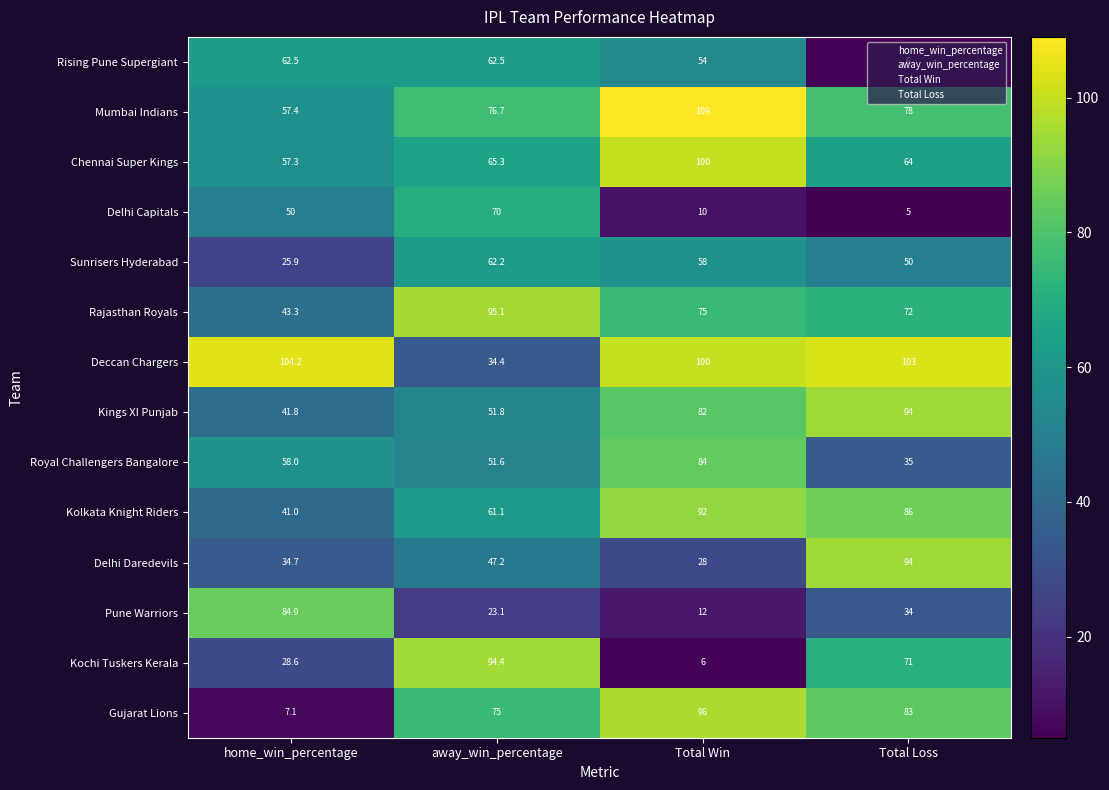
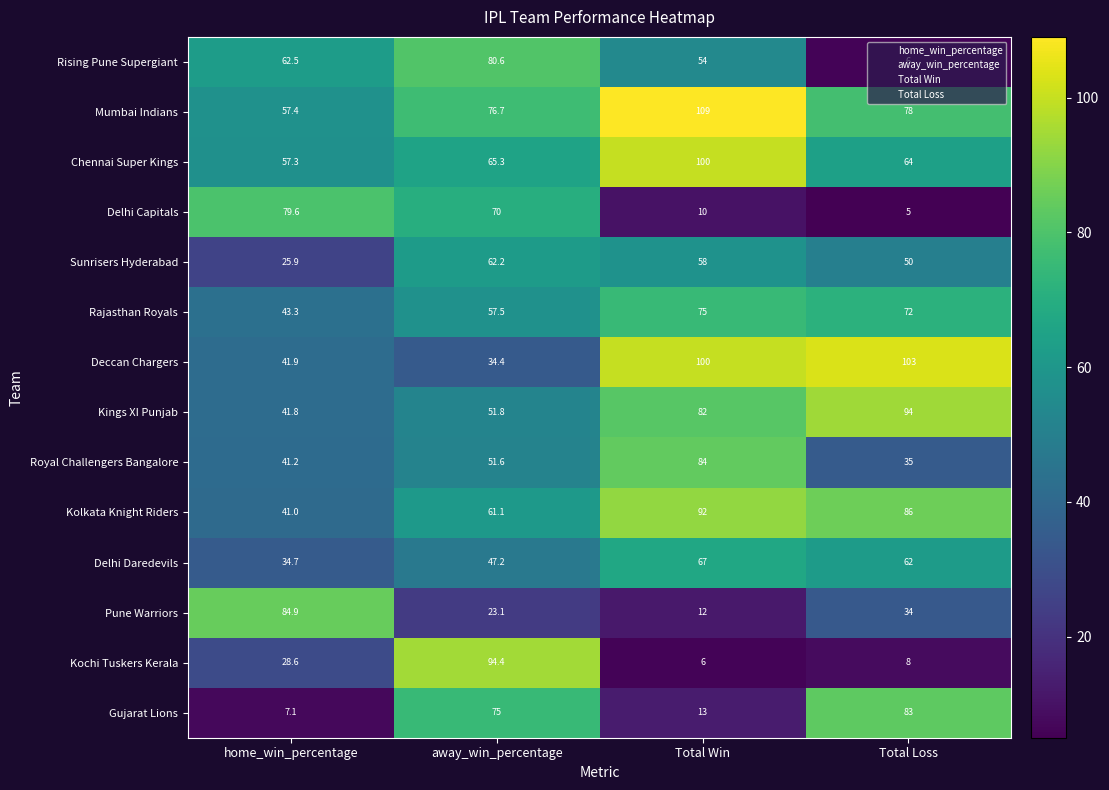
Rising Pune Supergiant, away_win_percentage: 62.5 -> 80.6
Delhi Capitals, home_win_percentage: 50 -> 79.6
Rajasthan Royals, away_win_percentage: 95.1 -> 57.5
Deccan Chargers, home_win_percentage: 104.2 -> 41.9
Royal Challengers Bangalore, home_win_percentage: 58.0 -> 41.2
Delhi Daredevils, Total Win: 28 -> 67
Delhi Daredevils, Total Loss: 94 -> 62
Kochi Tuskers Kerala, Total Loss: 71 -> 8
Gujarat Lions, Total Win: 96 -> 13
